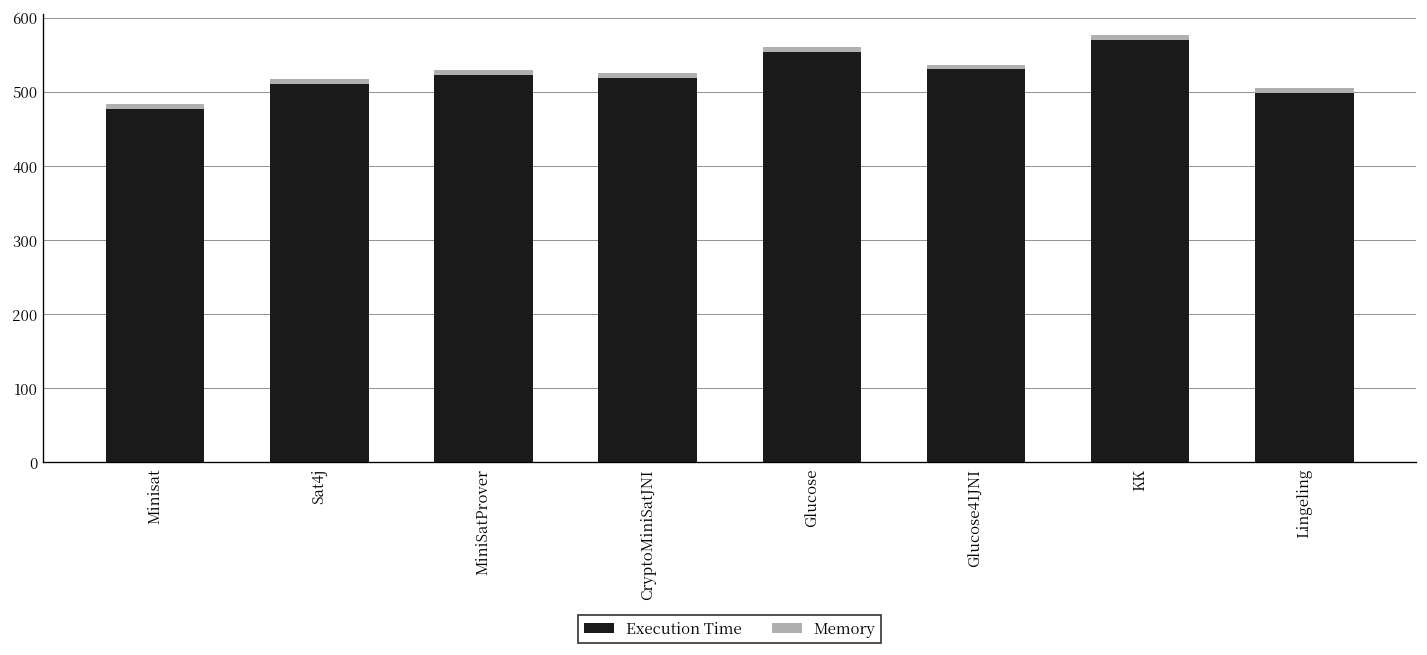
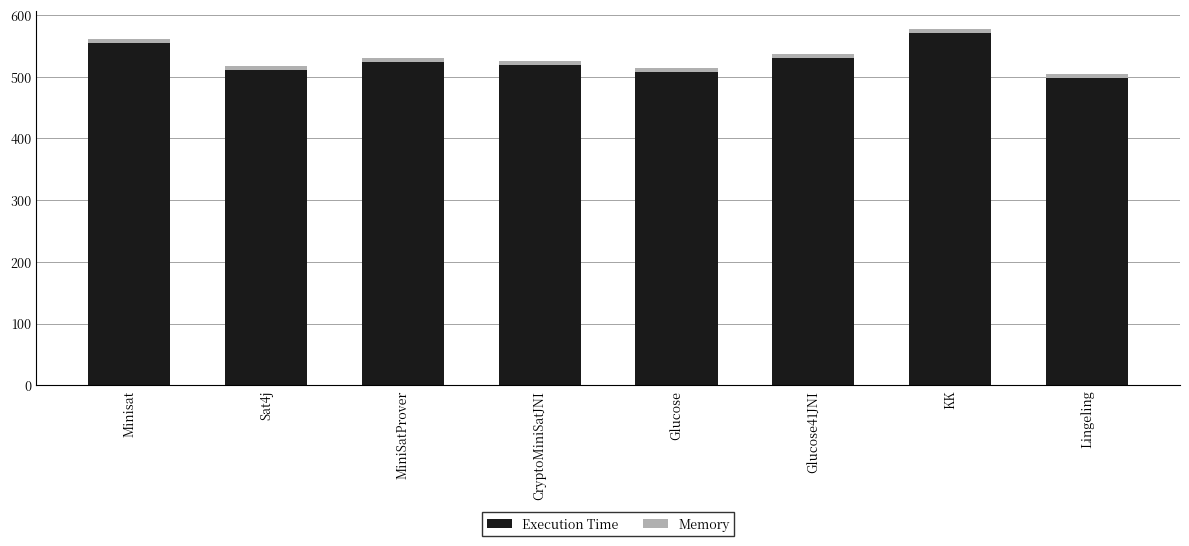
Execution Time, Minisat: 480 -> 550
Execution Time, Glucose: 550 -> 510
